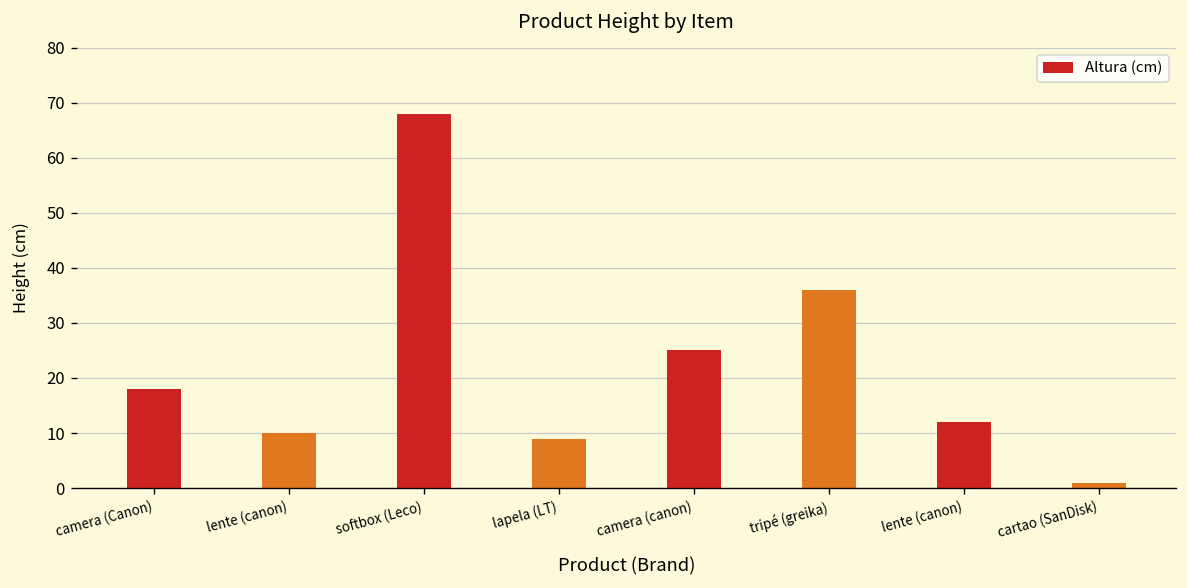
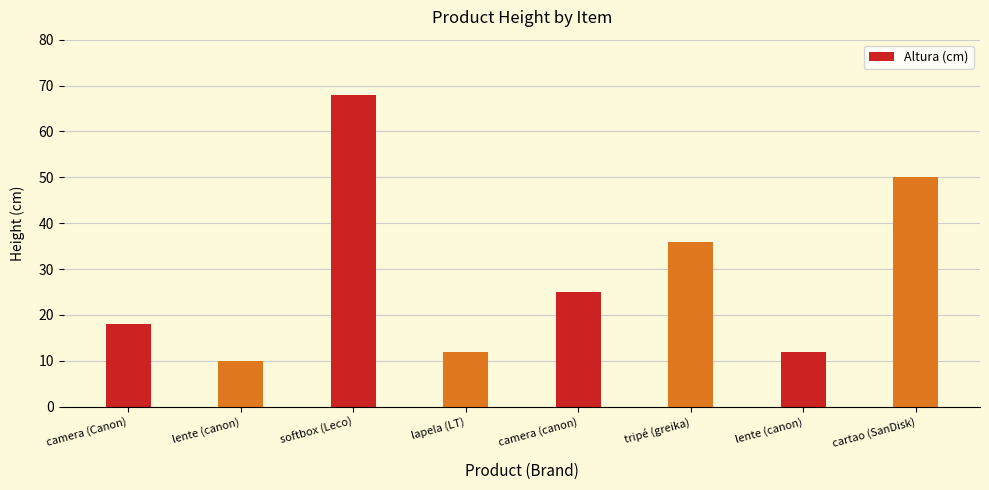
lapela (LT): 9 -> 12
cartao (SanDisk): 1 -> 50
